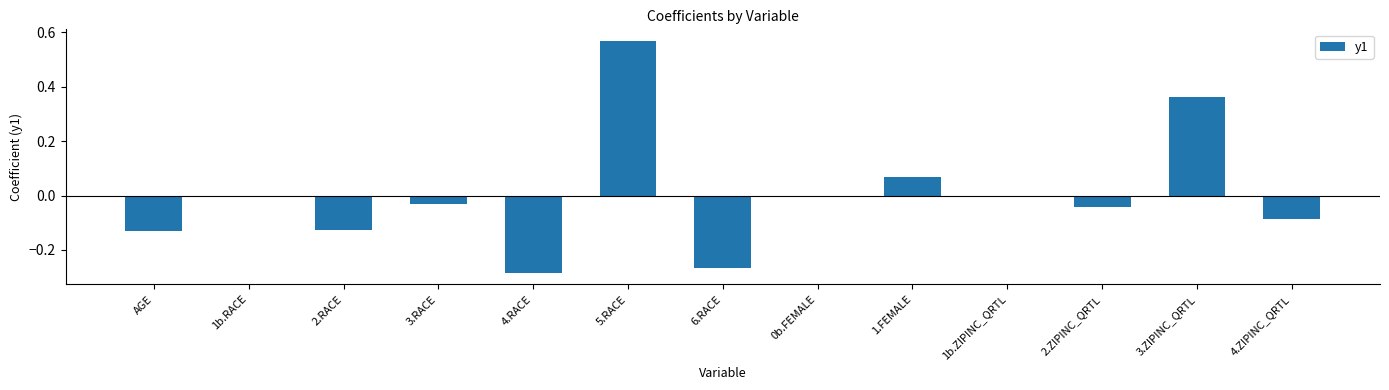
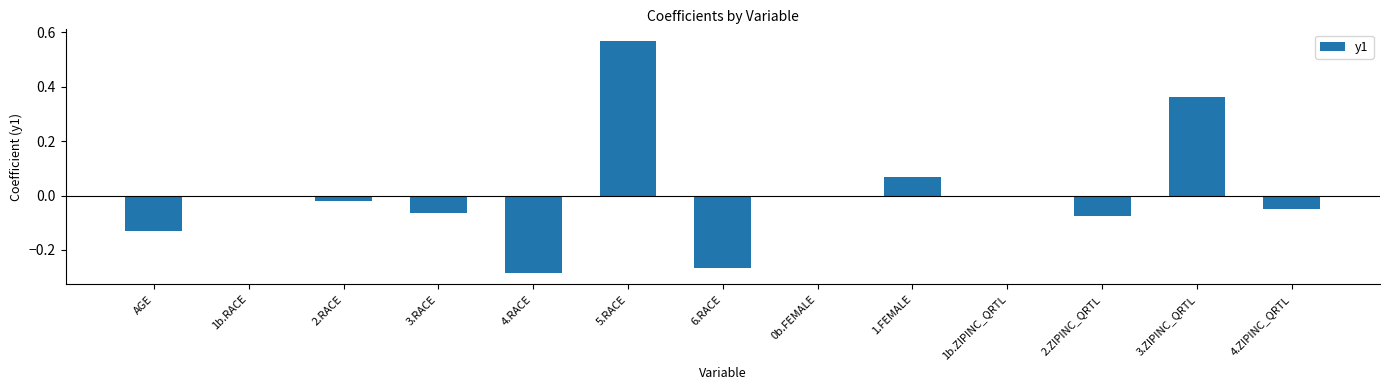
2.RACE: -0.13 -> -0.02
3.RACE: -0.03 -> -0.06
2.ZIPINC_QRTL: -0.04 -> -0.08
4.ZIPINC_QRTL: -0.09 -> -0.05
